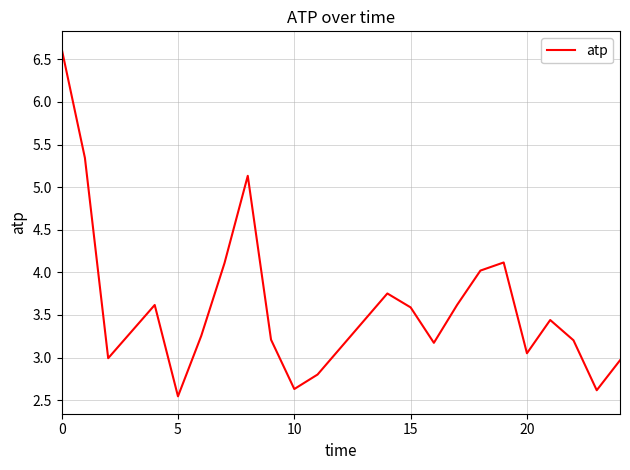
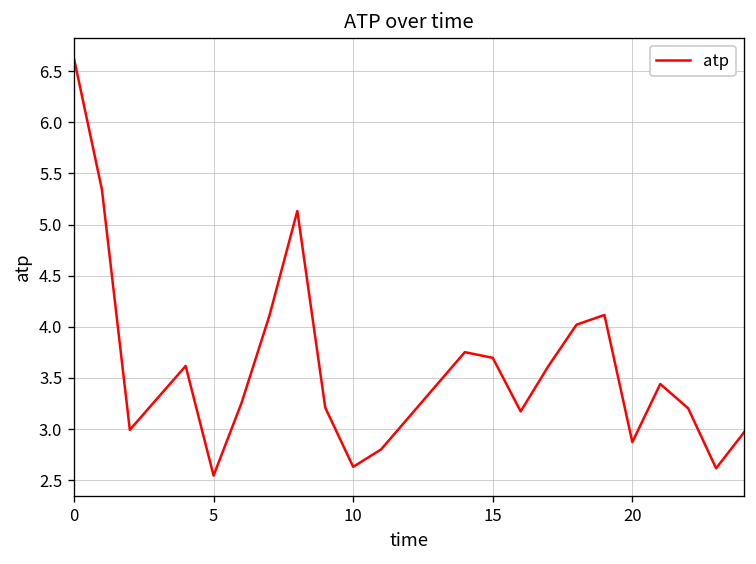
15: 3.6 -> 3.7
20: 3.0 -> 2.9
